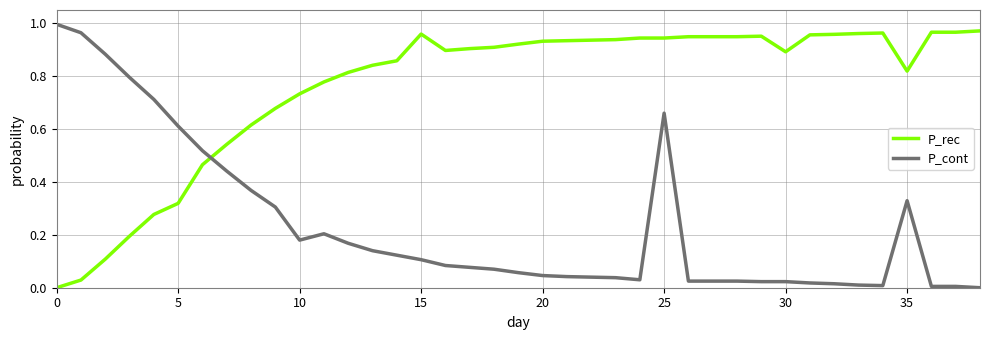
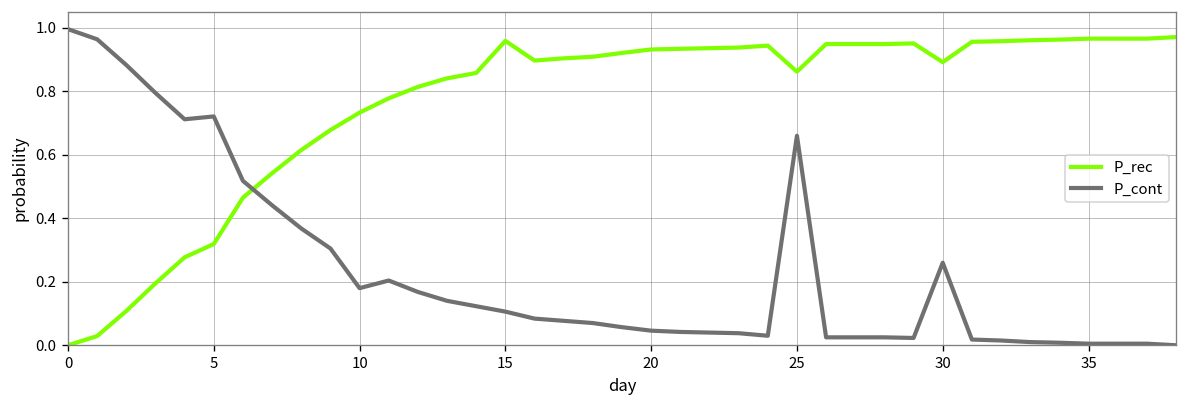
P_cont, 5: 0.61 -> 0.72
P_rec, 25: 0.94 -> 0.86
P_cont, 30: 0.02 -> 0.26
P_rec, 35: 0.82 -> 0.97
P_cont, 35: 0.33 -> 0.01
